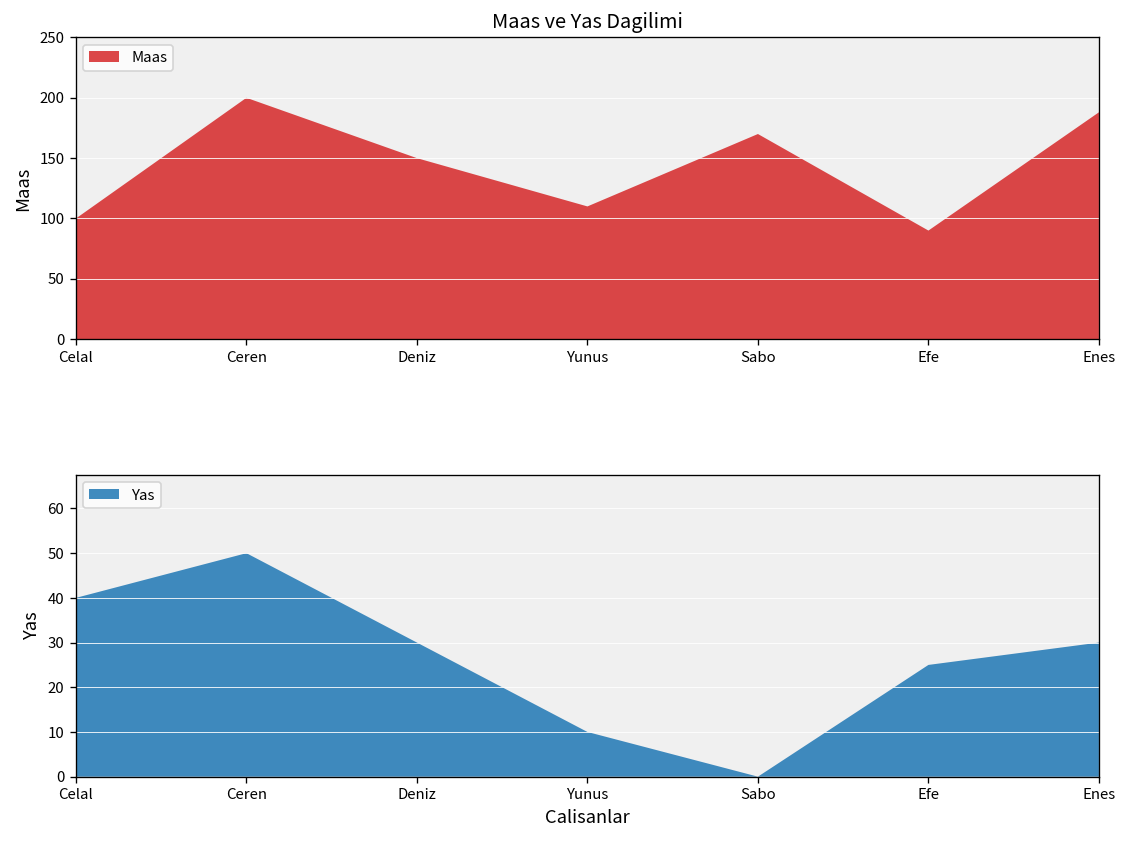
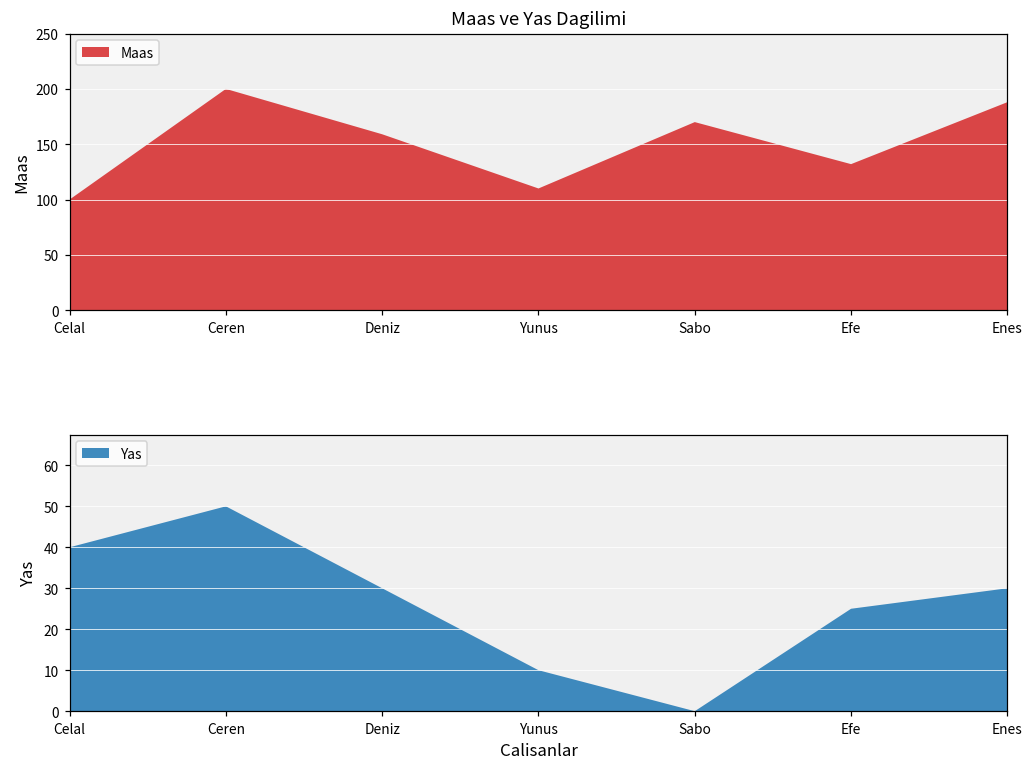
Maas ve Yas Dagilimi, Deniz: 150 -> 159
Maas ve Yas Dagilimi, Efe: 90 -> 132
